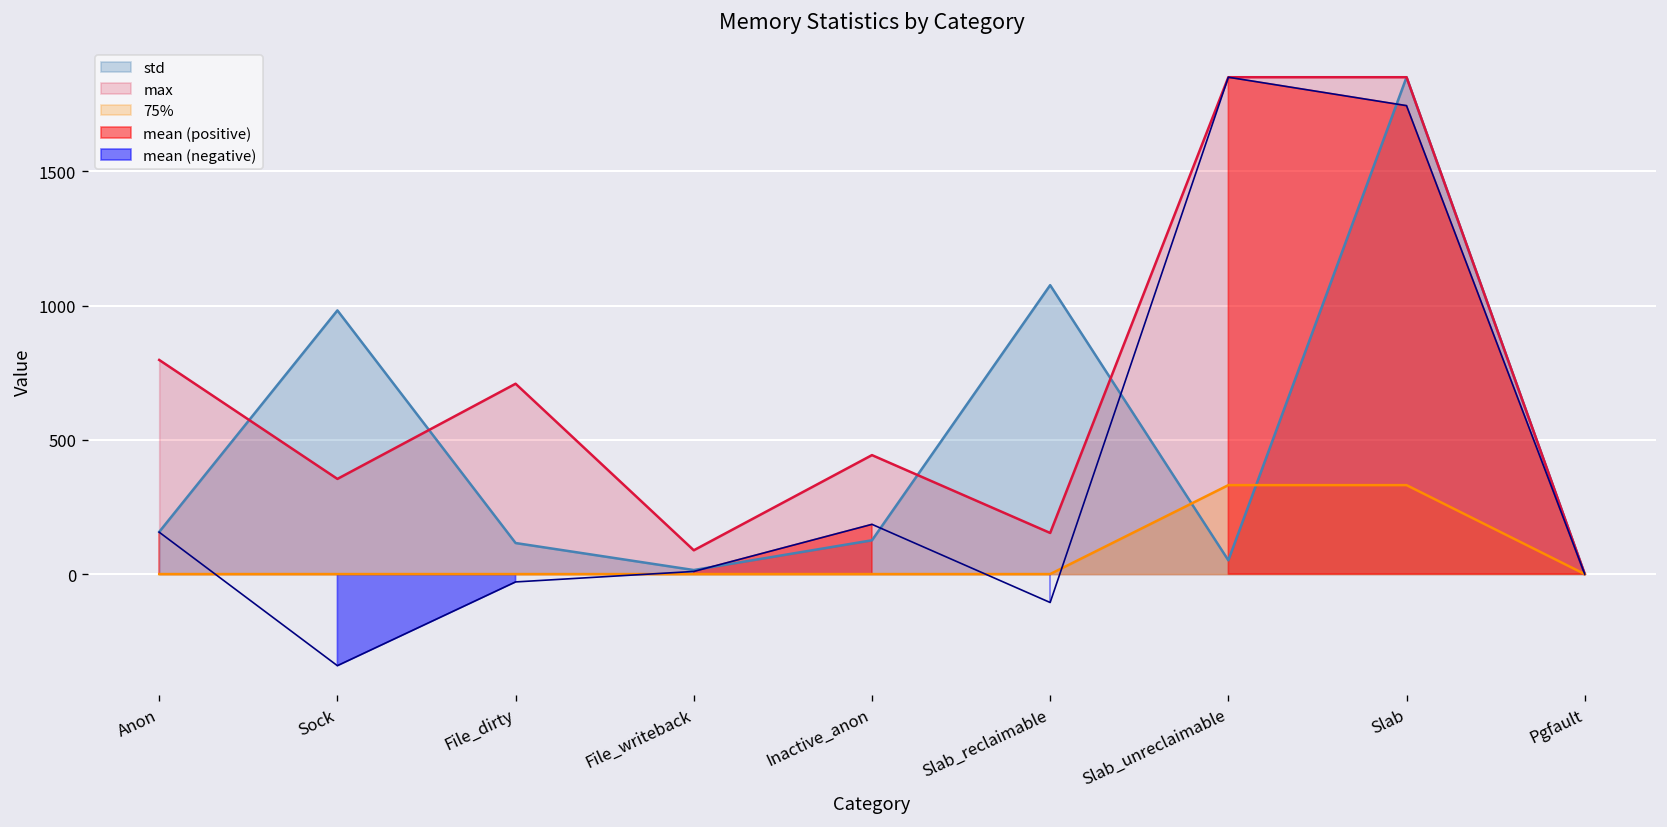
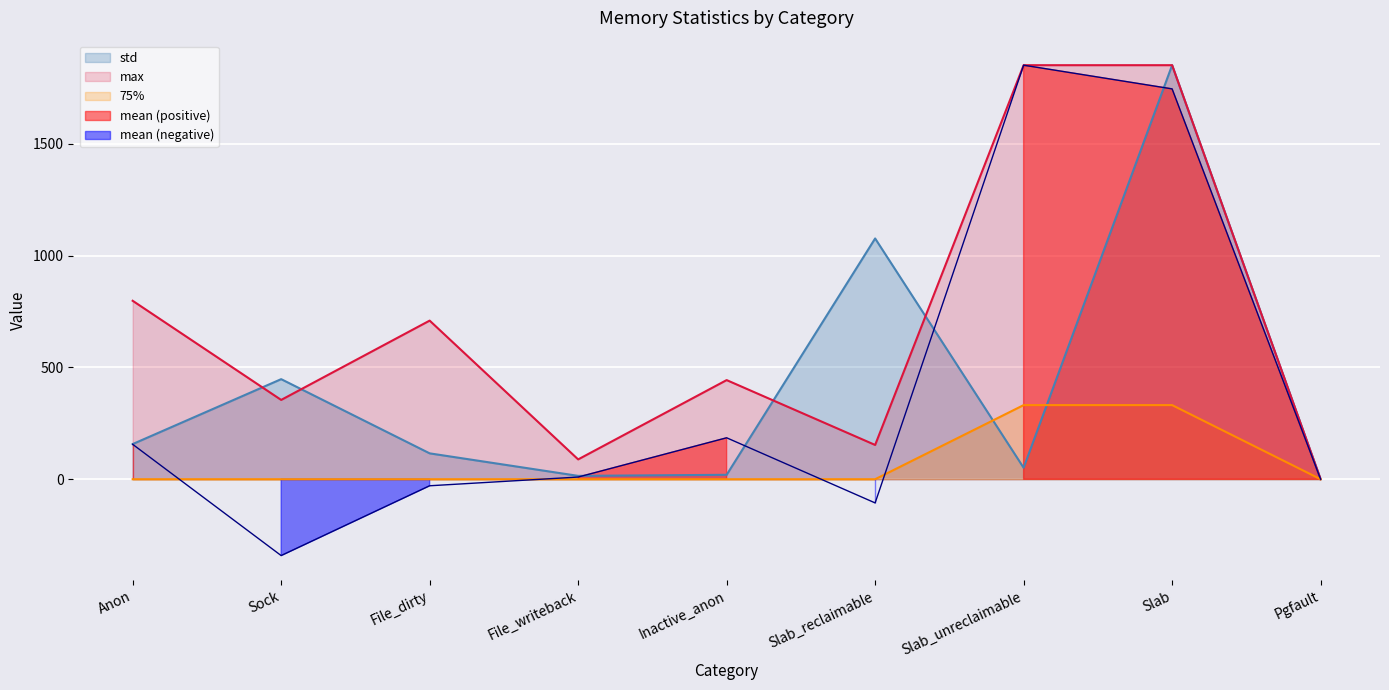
std, Sock: 980 -> 450
std, Inactive_anon: 130 -> 20
